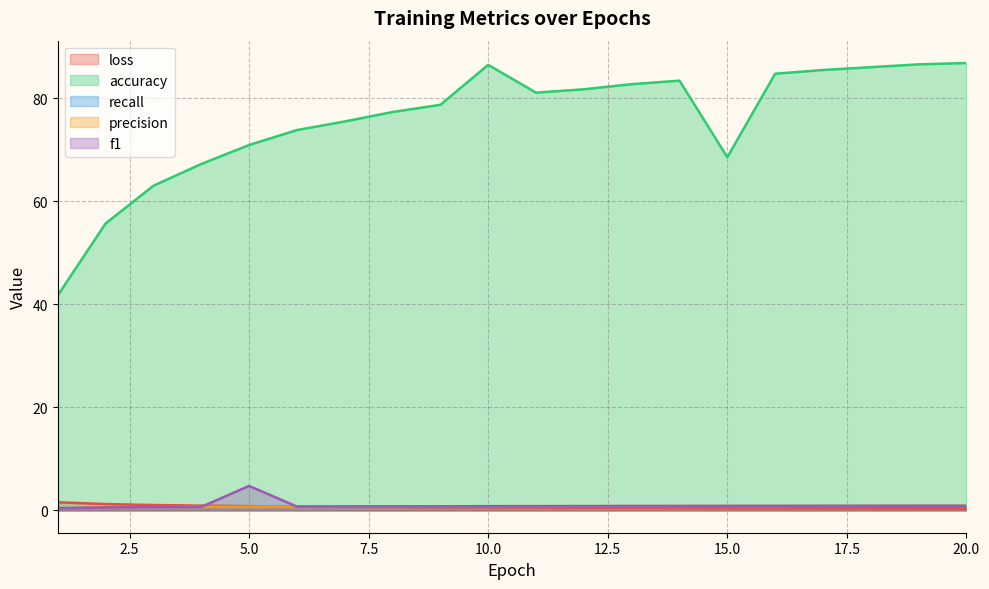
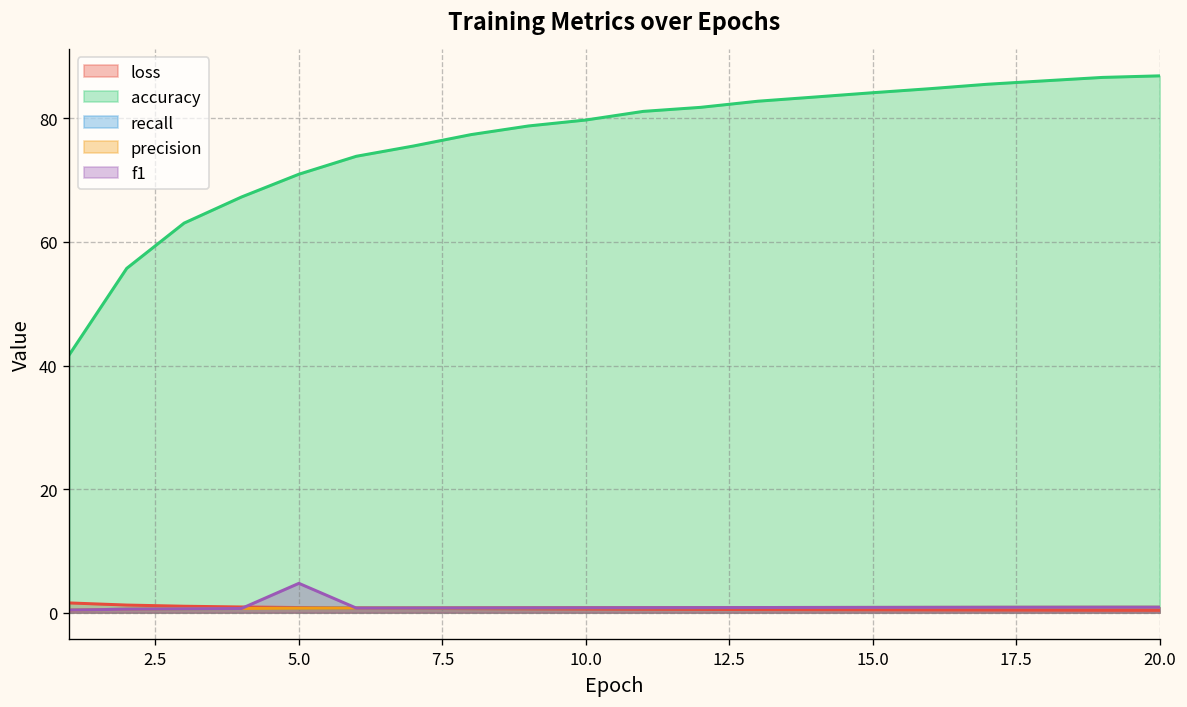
accuracy, 10.0: 87 -> 80
accuracy, 15.0: 69 -> 84
